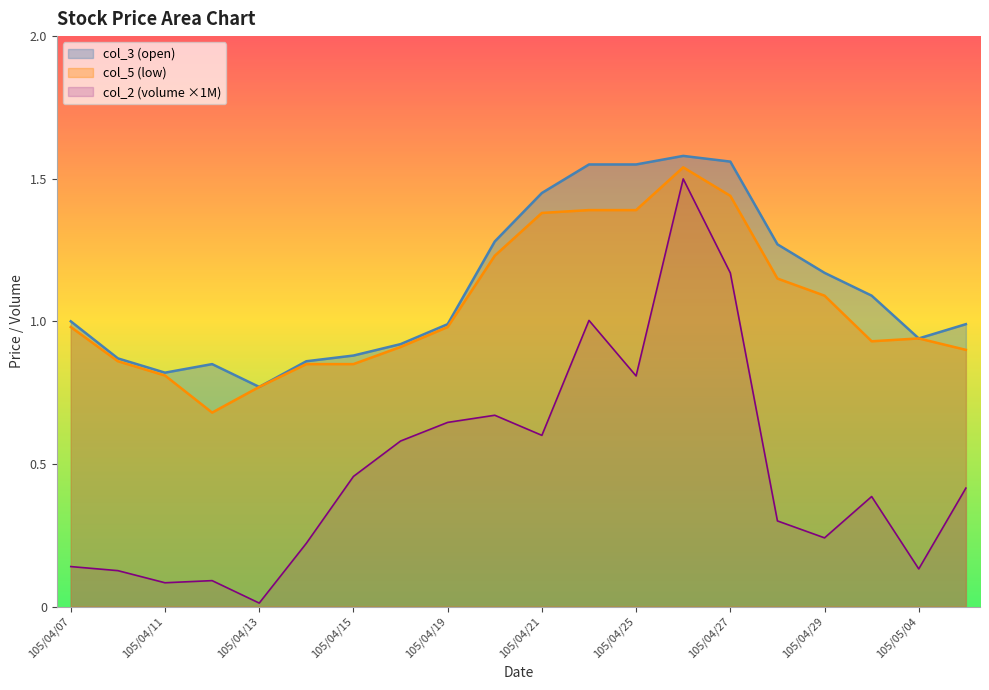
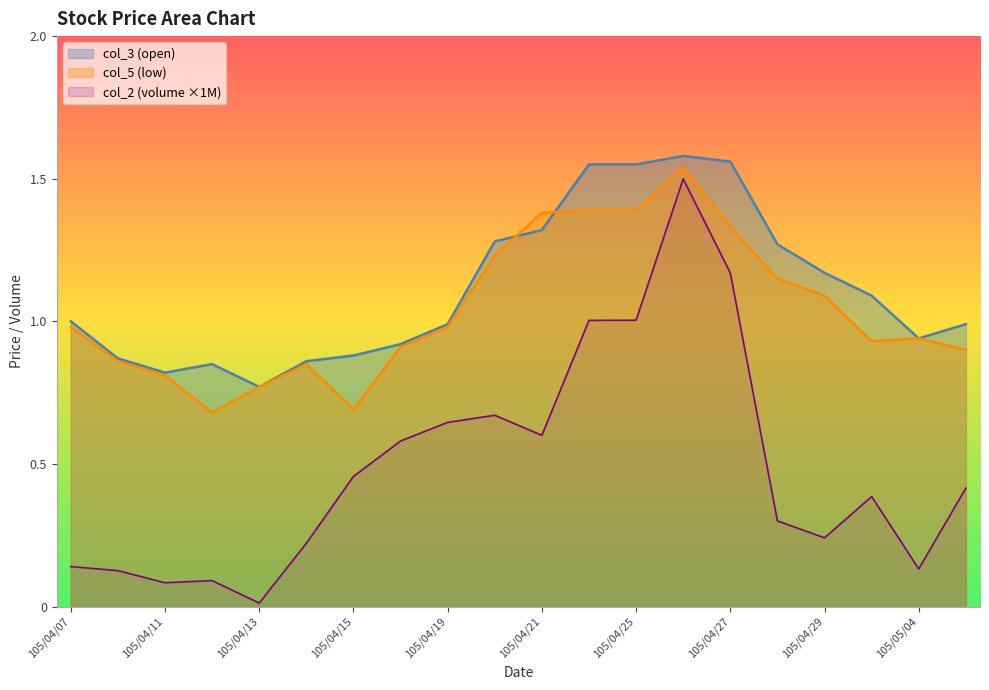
col_5 (low), 105/04/15: 0.85 -> 0.69
col_3 (open), 105/04/21: 1.45 -> 1.32
col_2 (volume ×1M), 105/04/25: 0.81 -> 1.00
col_5 (low), 105/04/27: 1.44 -> 1.33
